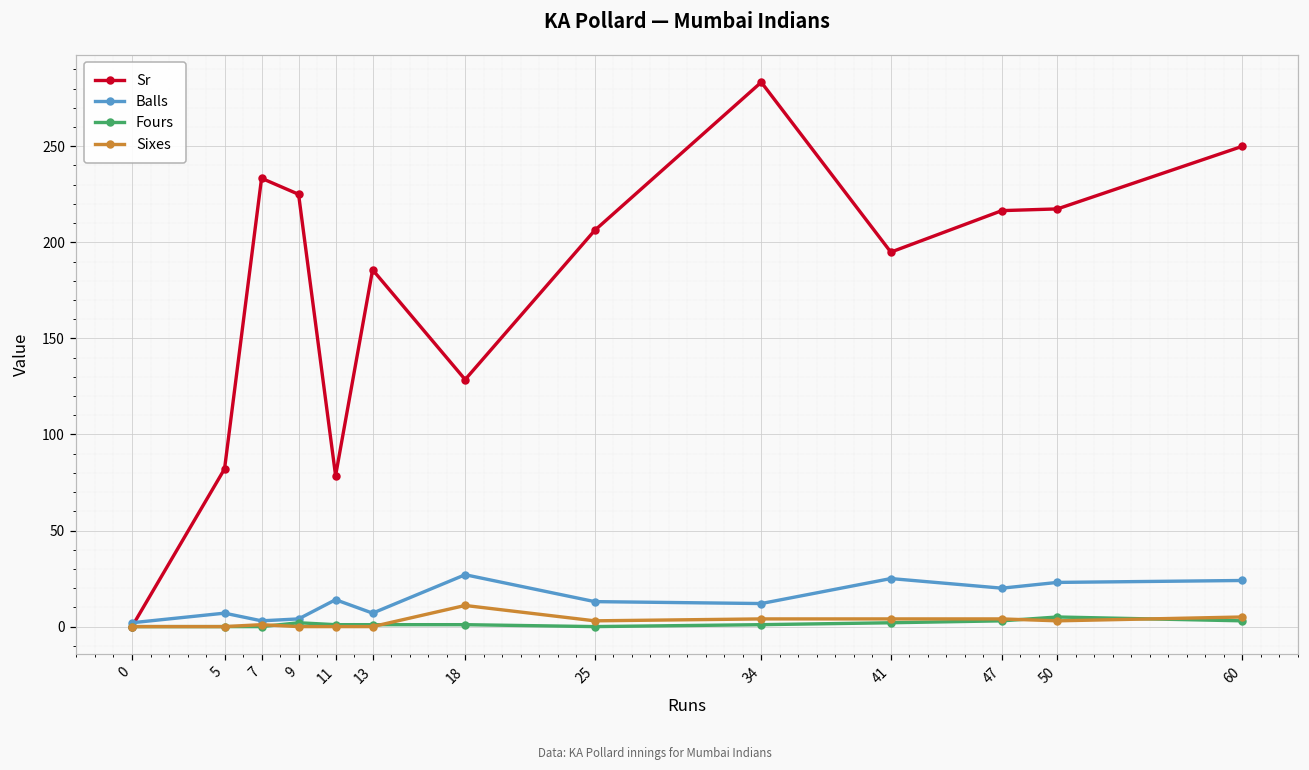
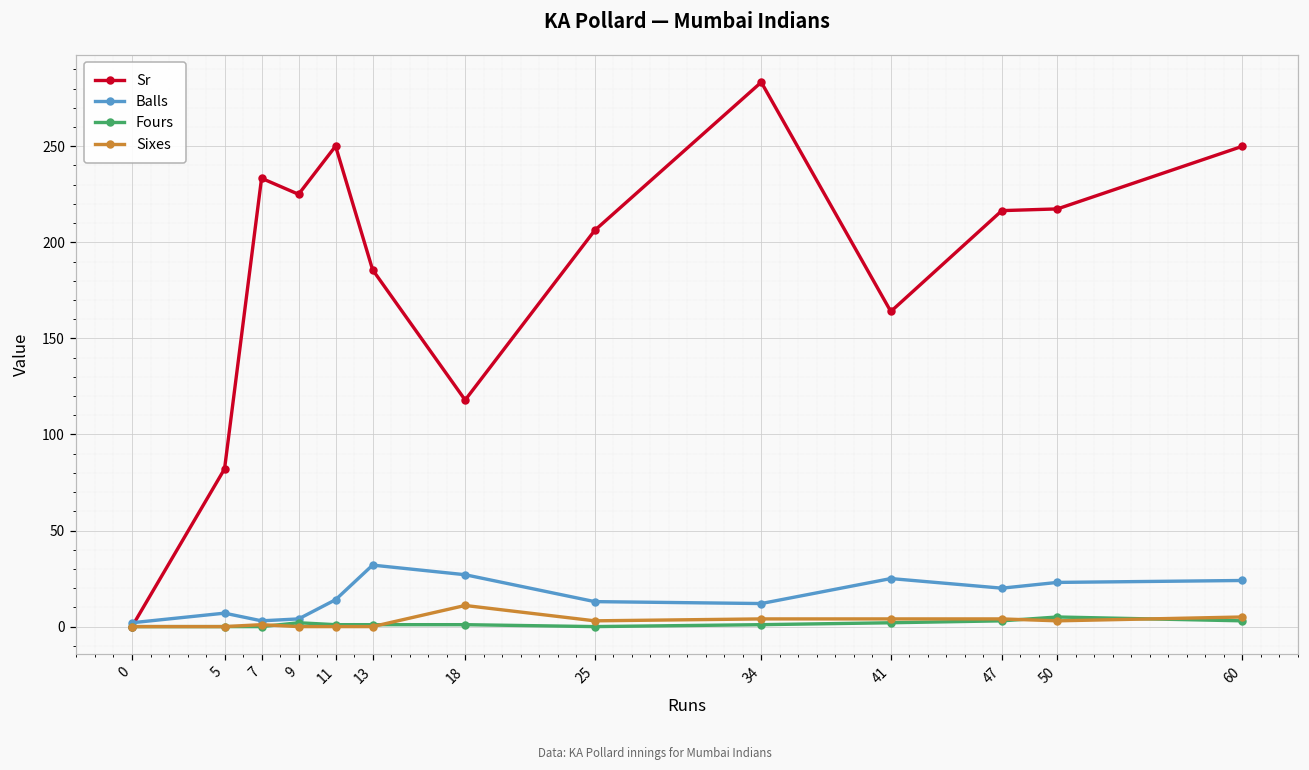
Sr, 11: 79 -> 250
Balls, 13: 7 -> 32
Sr, 18: 129 -> 118
Sr, 41: 195 -> 164
